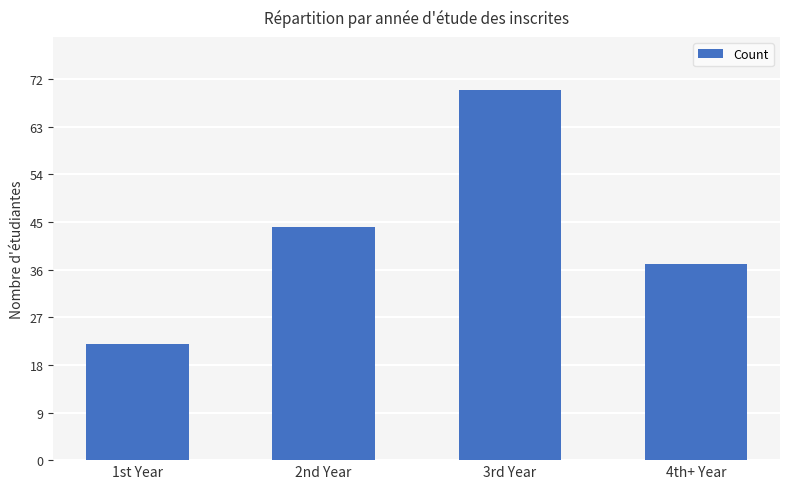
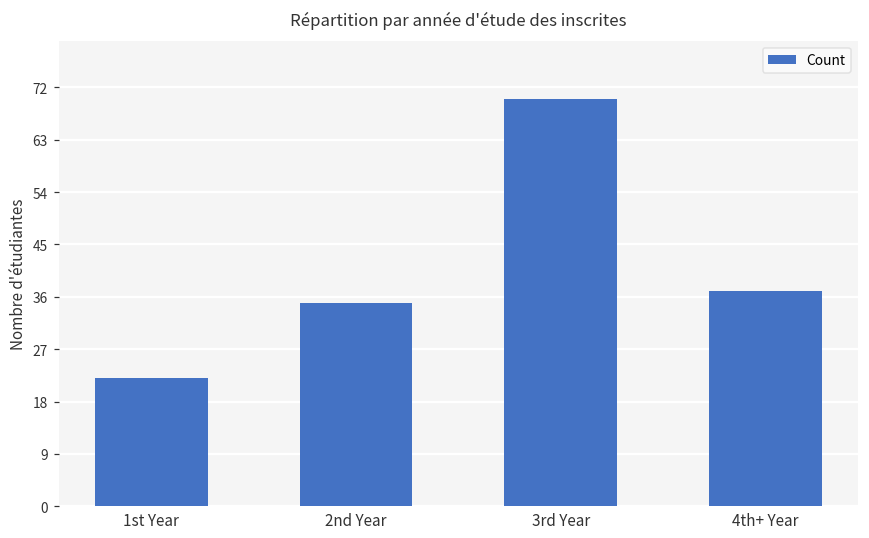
2nd Year: 44 -> 35
